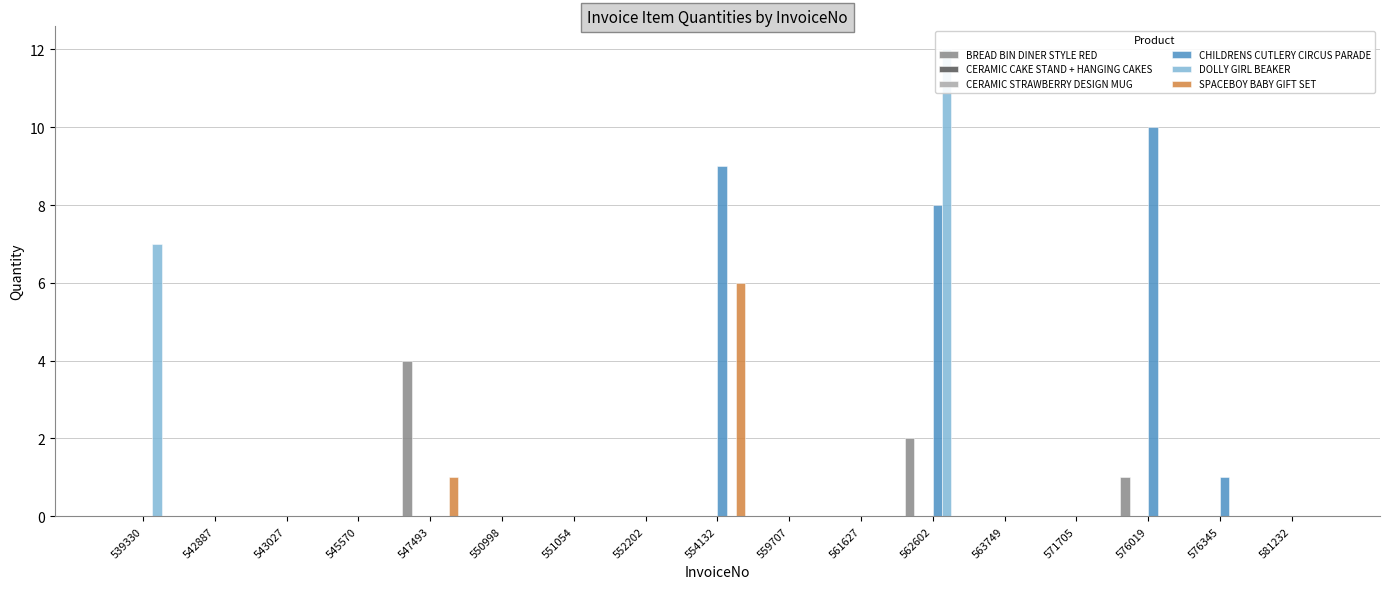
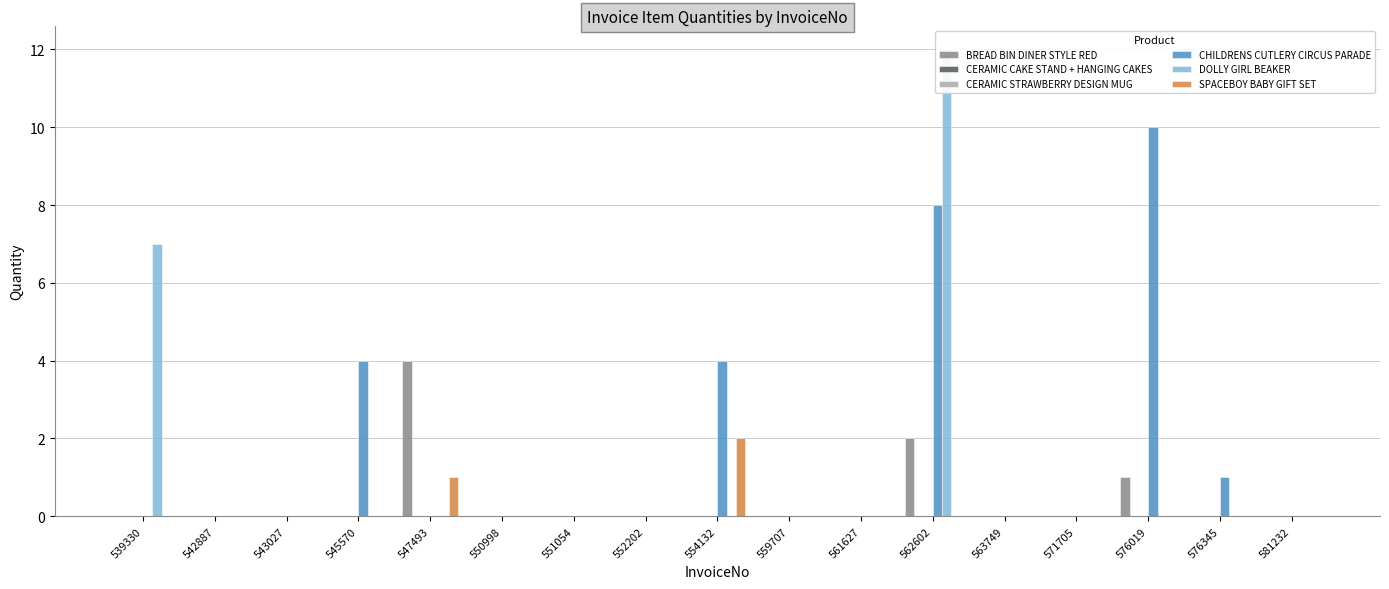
CHILDRENS CUTLERY CIRCUS PARADE, 545570: 0 -> 4
CHILDRENS CUTLERY CIRCUS PARADE, 554132: 9 -> 4
SPACEBOY BABY GIFT SET, 554132: 6 -> 2
